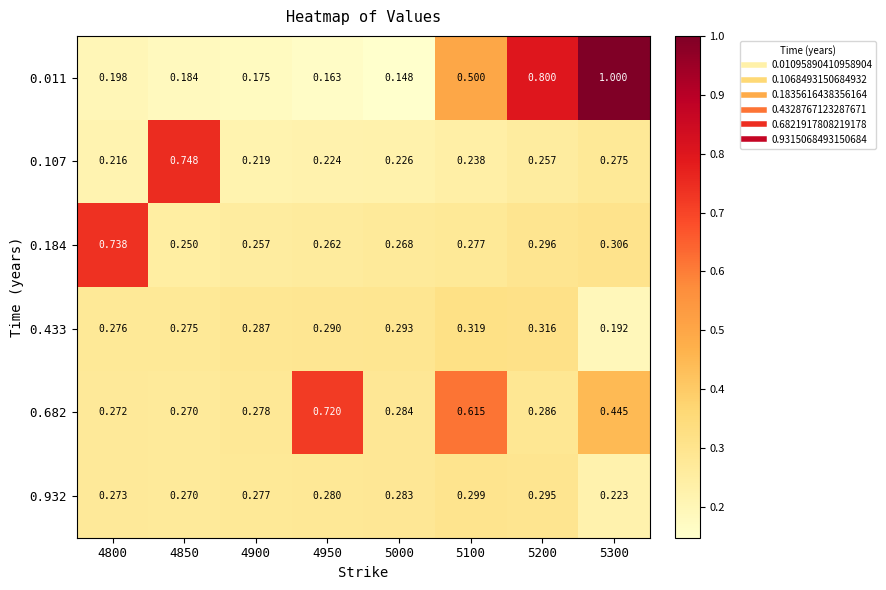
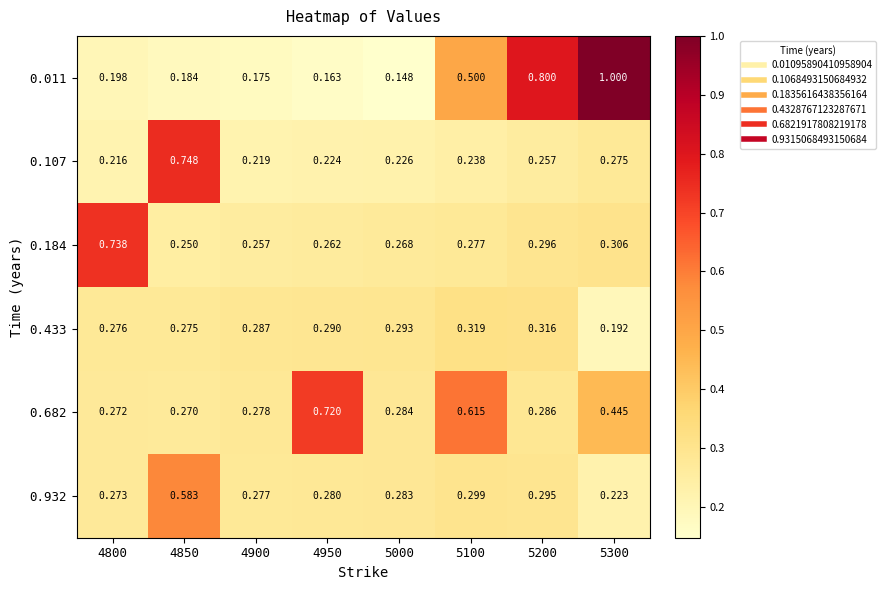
0.932, 4850: 0.270 -> 0.583
